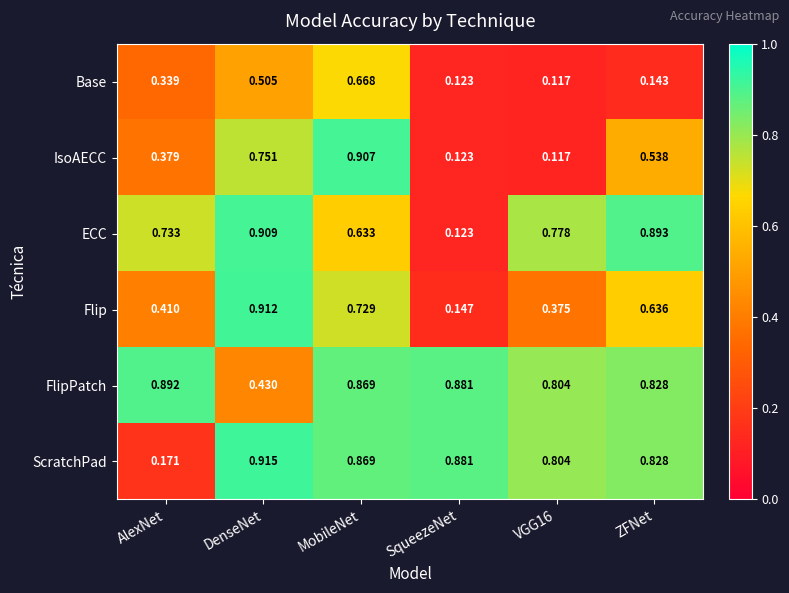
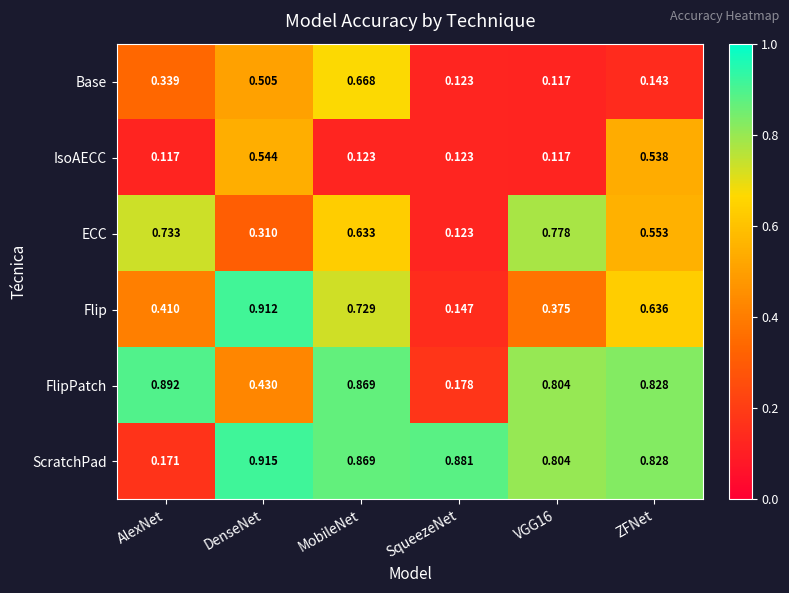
IsoAECC, AlexNet: 0.379 -> 0.117
IsoAECC, DenseNet: 0.751 -> 0.544
IsoAECC, MobileNet: 0.907 -> 0.123
ECC, DenseNet: 0.909 -> 0.310
ECC, ZFNet: 0.893 -> 0.553
FlipPatch, SqueezeNet: 0.881 -> 0.178
